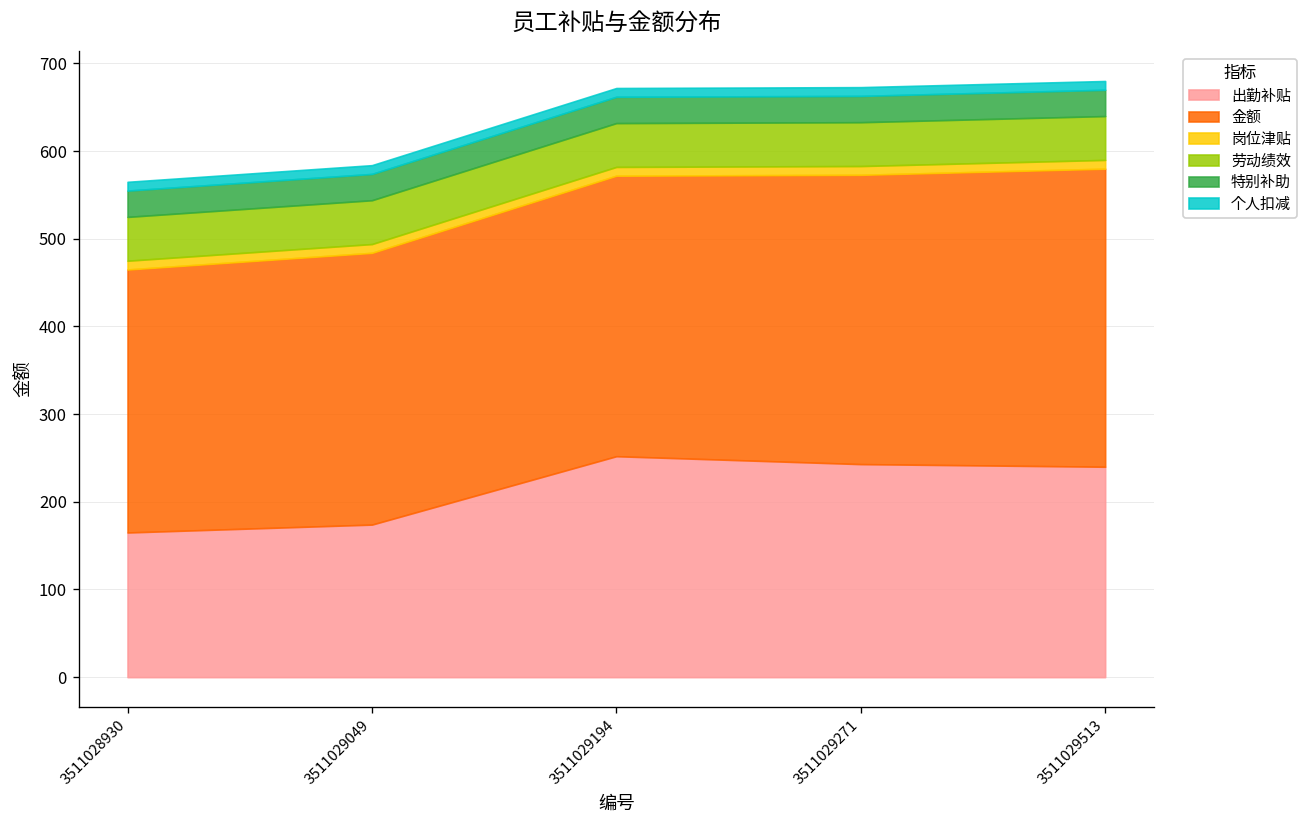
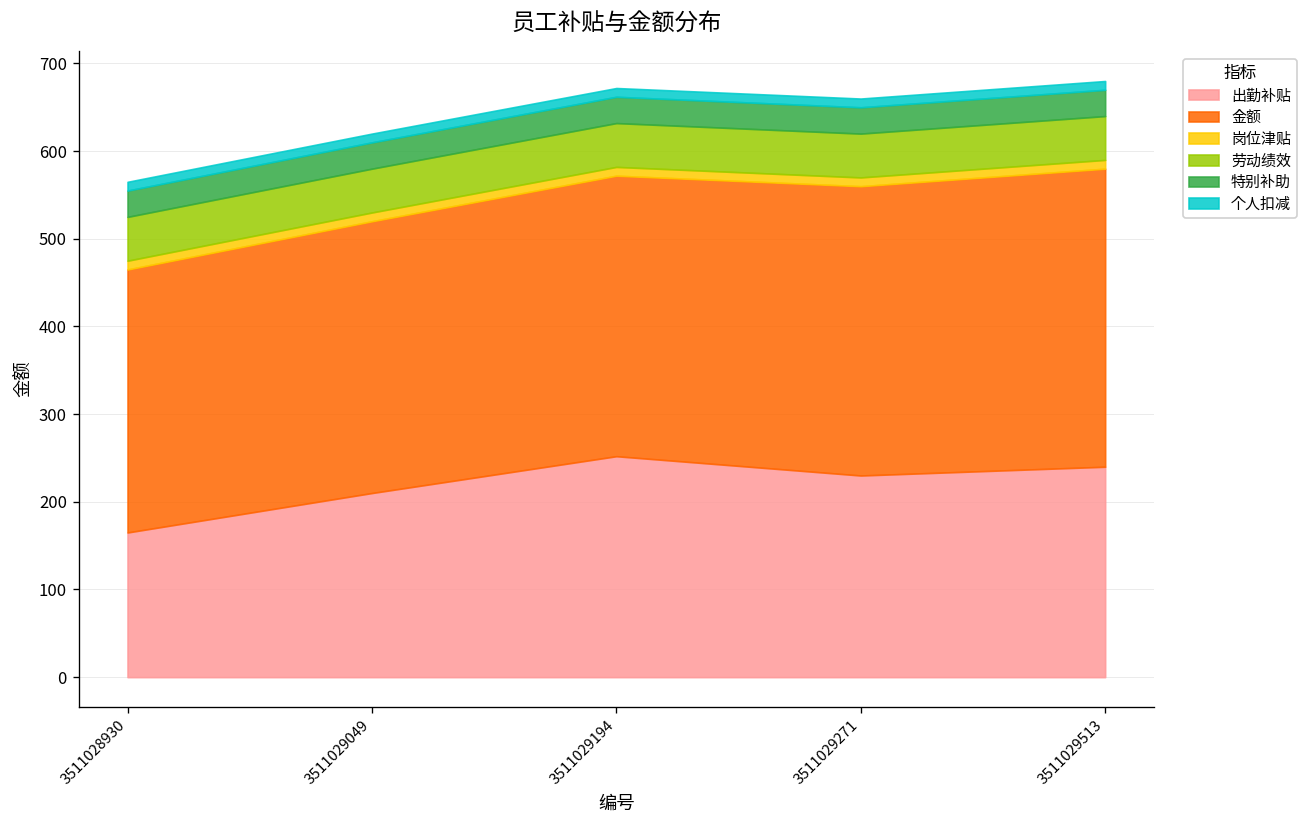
出勤补贴, 3511029049: 170 -> 210
出勤补贴, 3511029271: 240 -> 230
